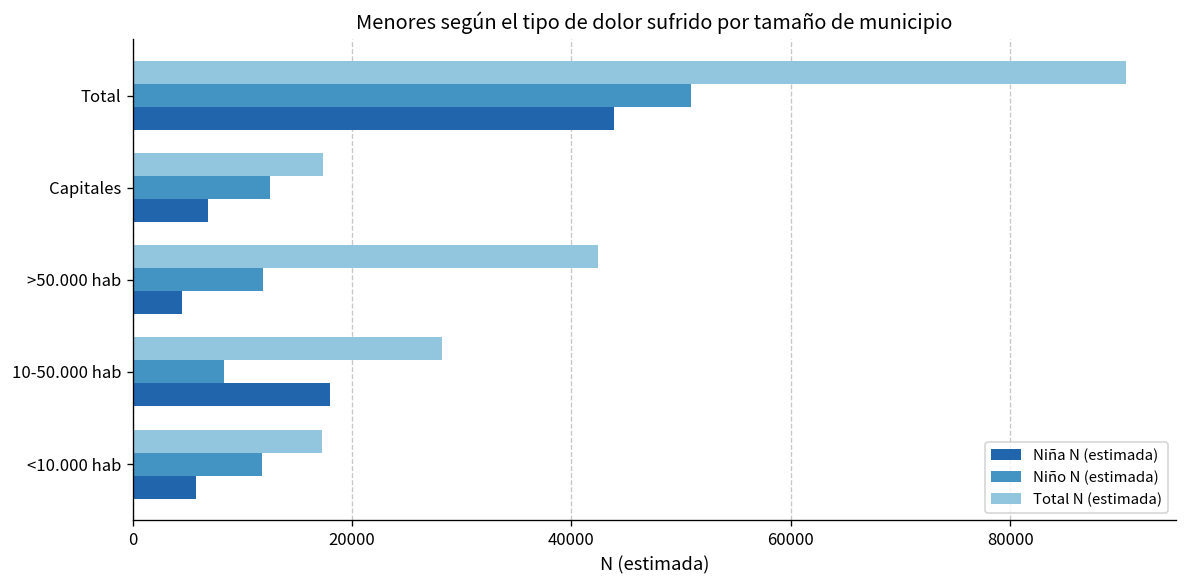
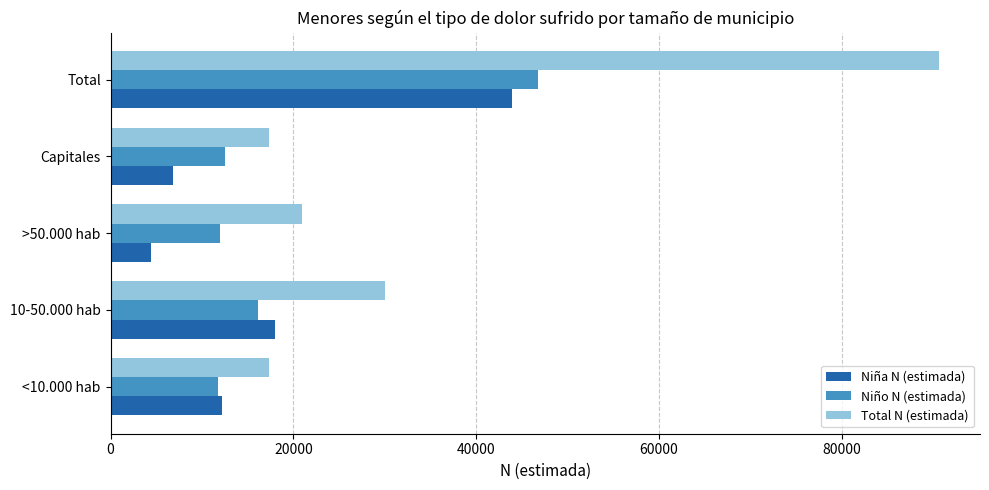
Niño N (estimada), Total: 51000 -> 47000
Total N (estimada), >50.000 hab: 42000 -> 21000
Total N (estimada), 10-50.000 hab: 28000 -> 30000
Niño N (estimada), 10-50.000 hab: 8000 -> 16000
Niña N (estimada), <10.000 hab: 6000 -> 12000
